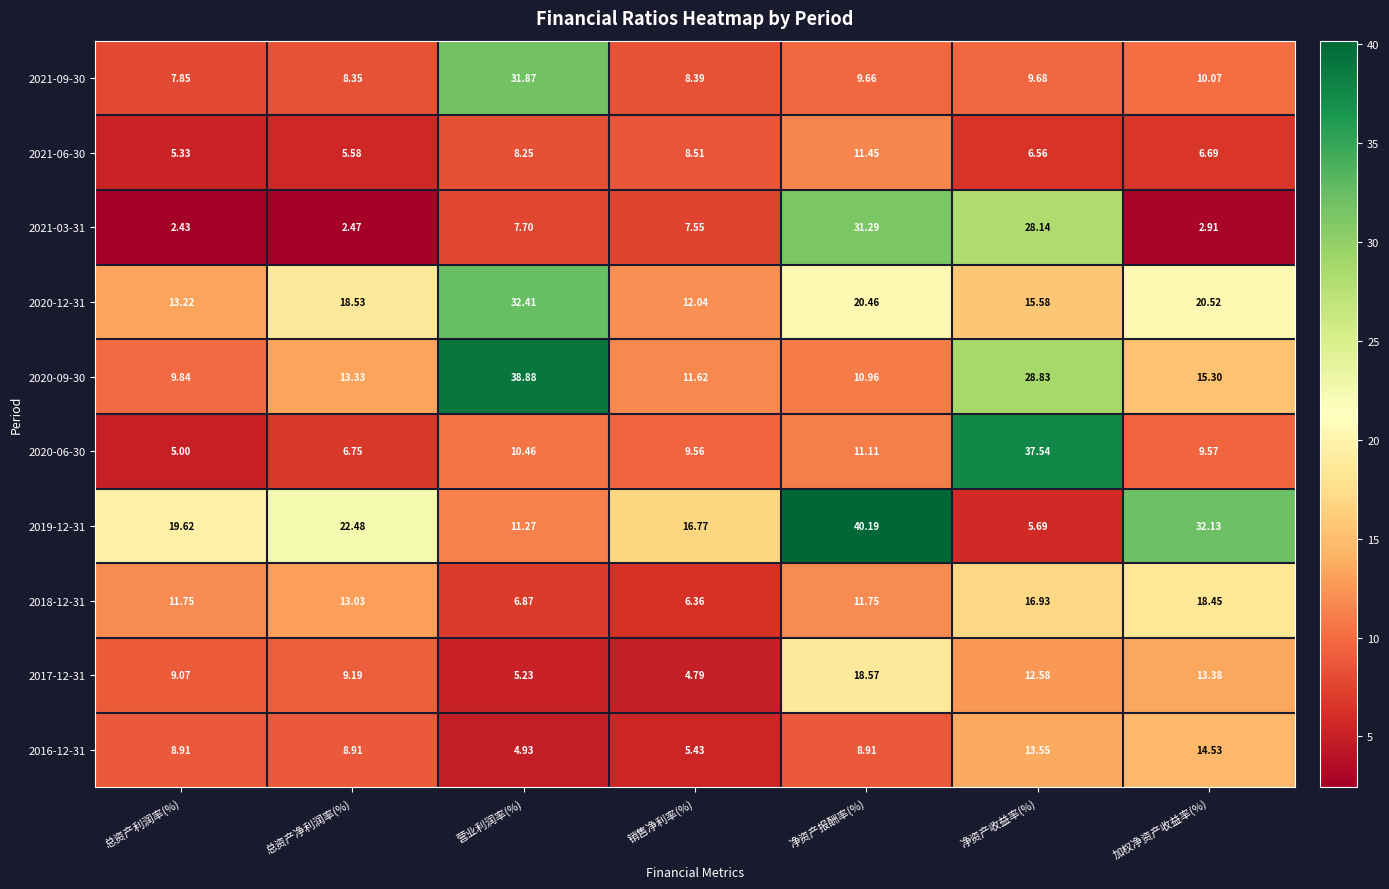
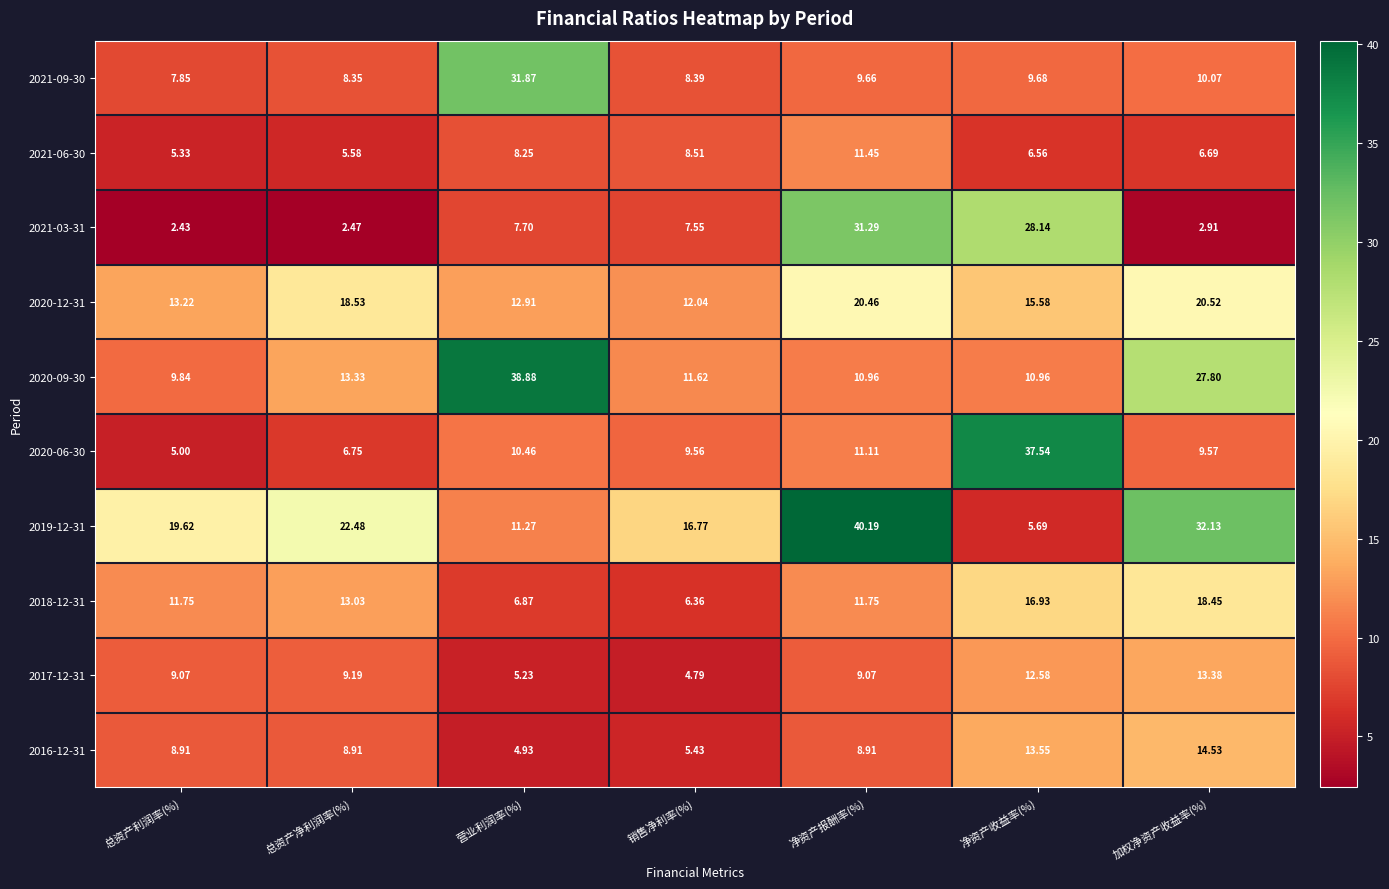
2020-12-31, 营业利润率(%): 32.41 -> 12.91
2020-09-30, 净资产收益率(%): 28.83 -> 10.96
2020-09-30, 加权净资产收益率(%): 15.30 -> 27.80
2017-12-31, 净资产报酬率(%): 18.57 -> 9.07
